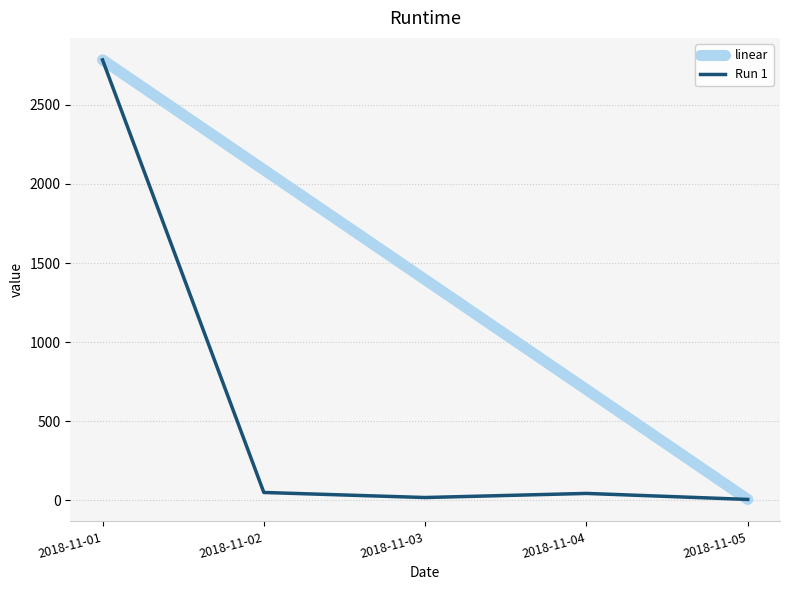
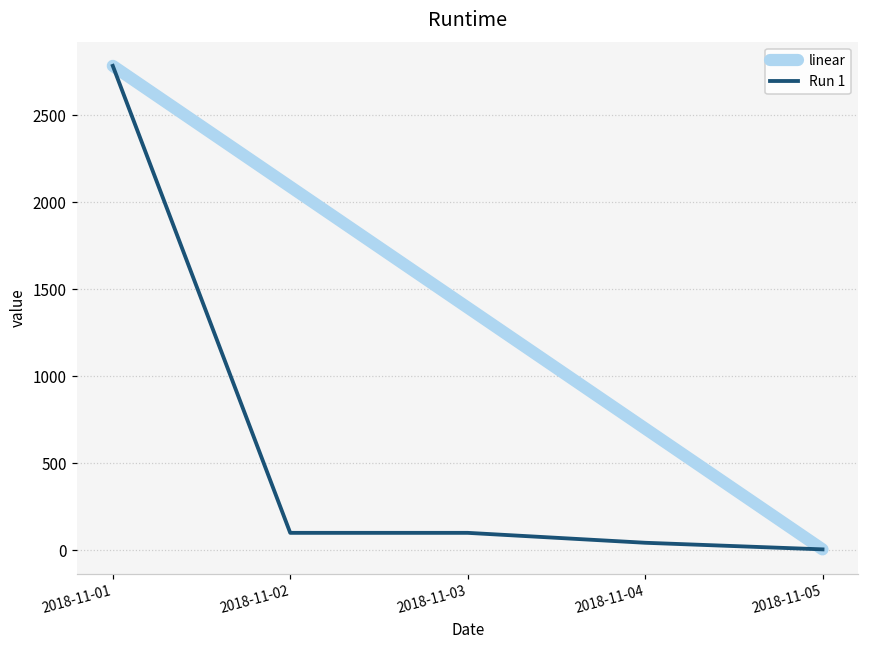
Run 1, 2018-11-02: 50 -> 100
Run 1, 2018-11-03: 20 -> 100
